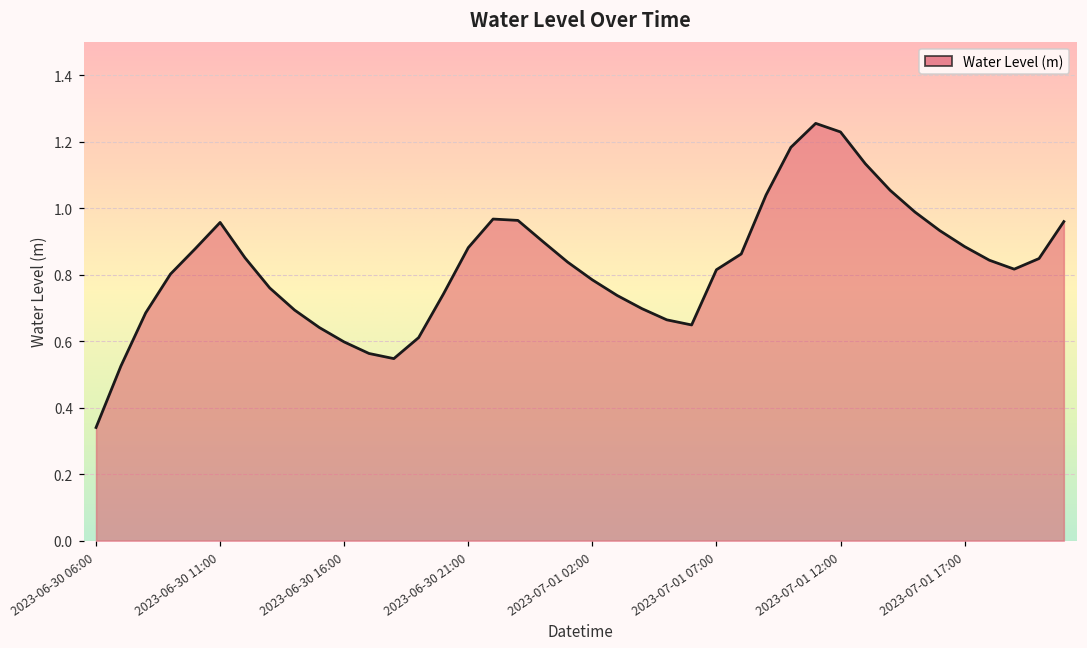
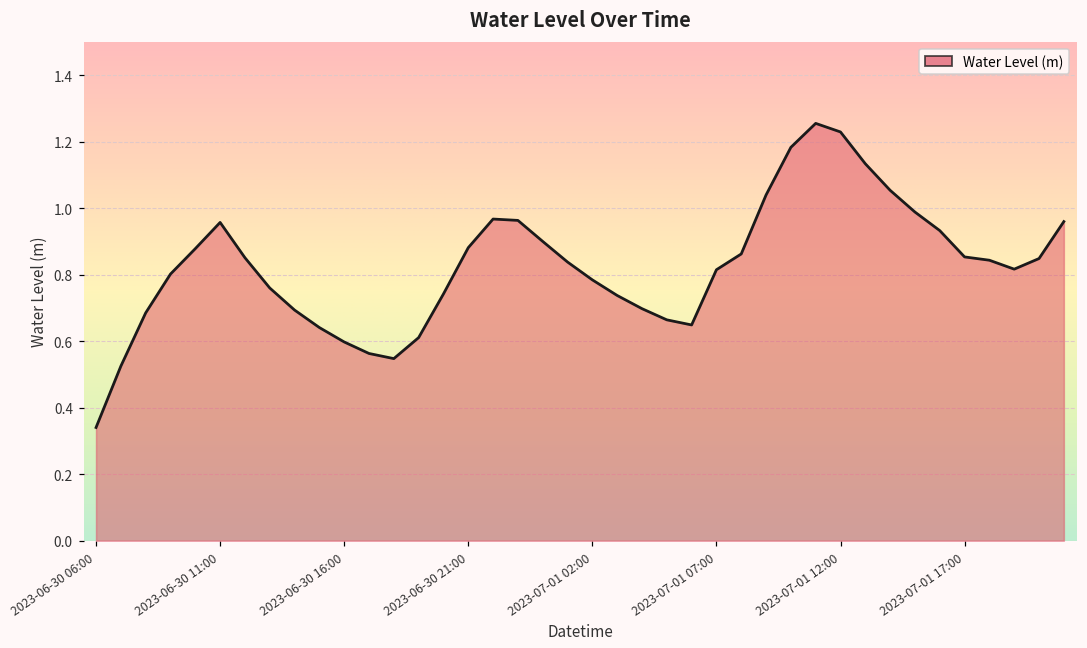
2023-07-01 17:00: 0.88 -> 0.85
